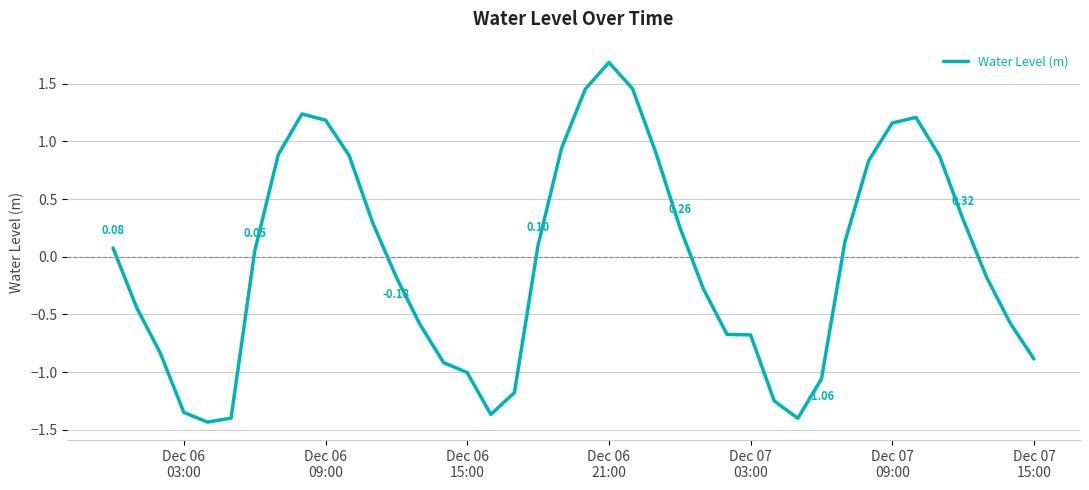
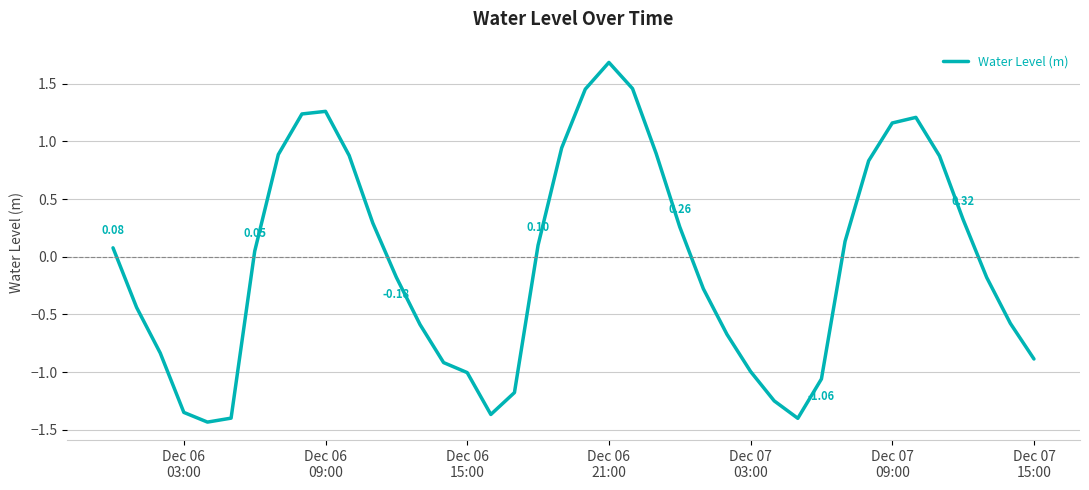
Dec 06 09:00: 1.18 -> 1.26
Dec 07 03:00: -0.68 -> -0.99
